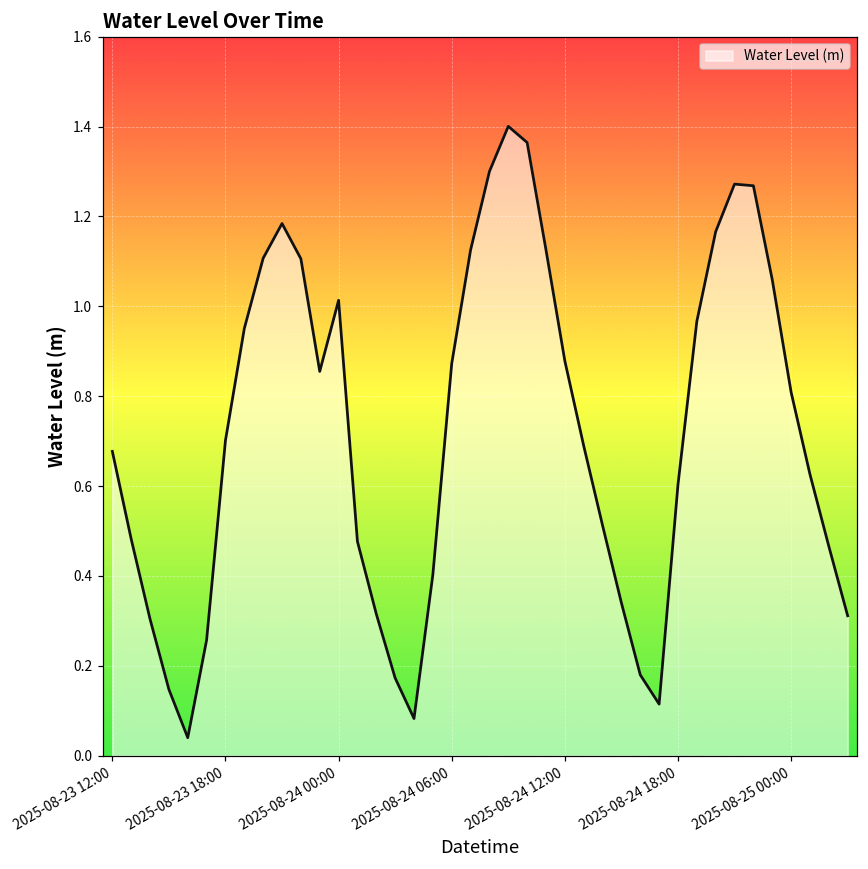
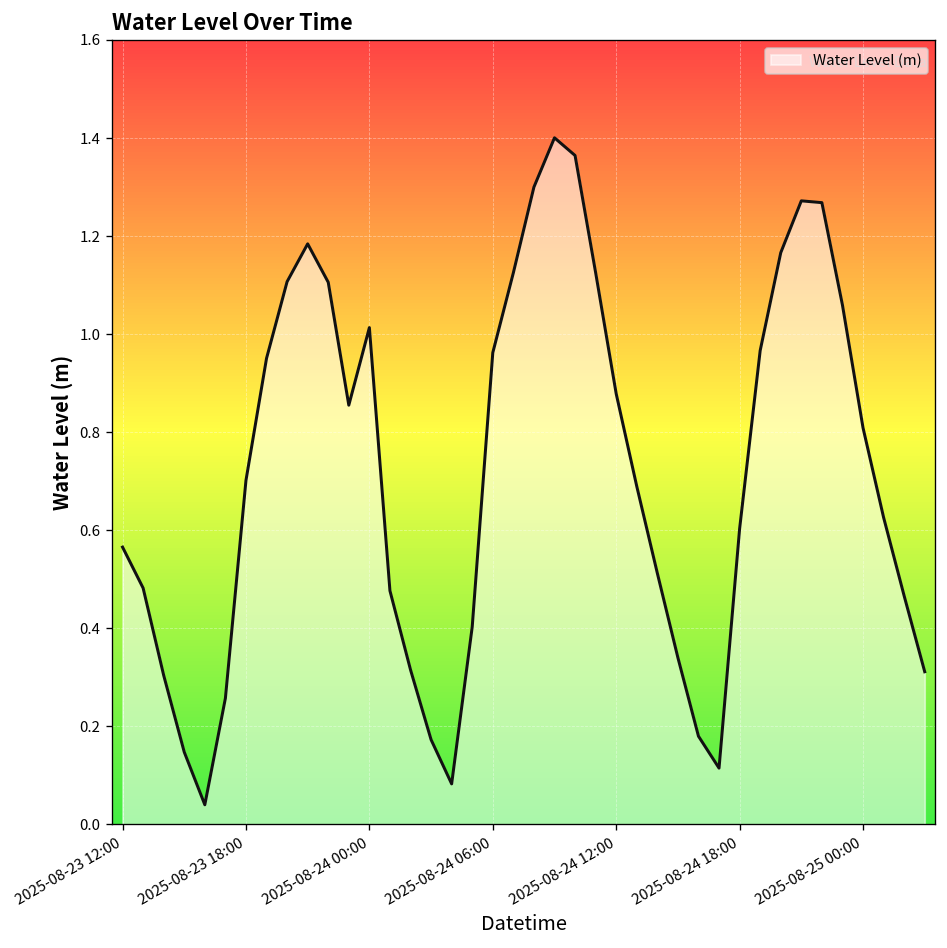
2025-08-23 12:00: 0.68 -> 0.57
2025-08-24 06:00: 0.87 -> 0.96
